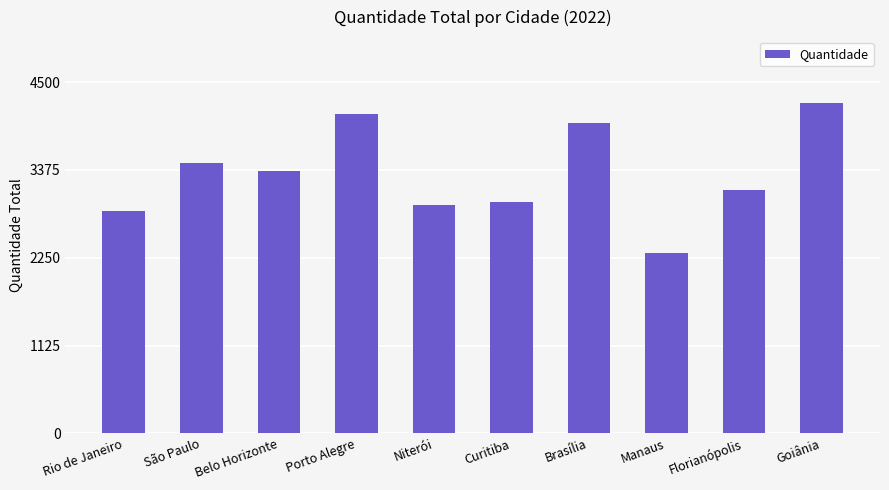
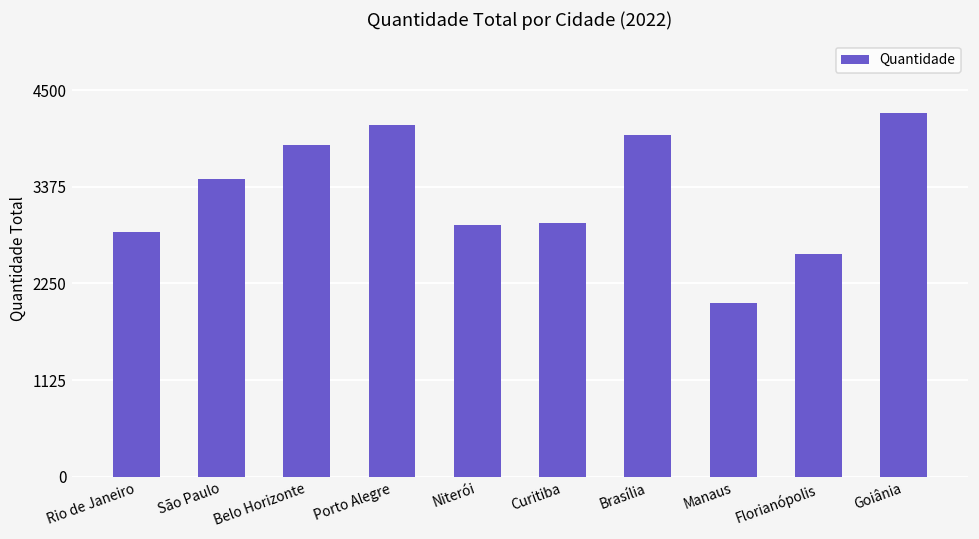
Belo Horizonte: 3400 -> 3900
Manaus: 2300 -> 2000
Florianópolis: 3100 -> 2600
